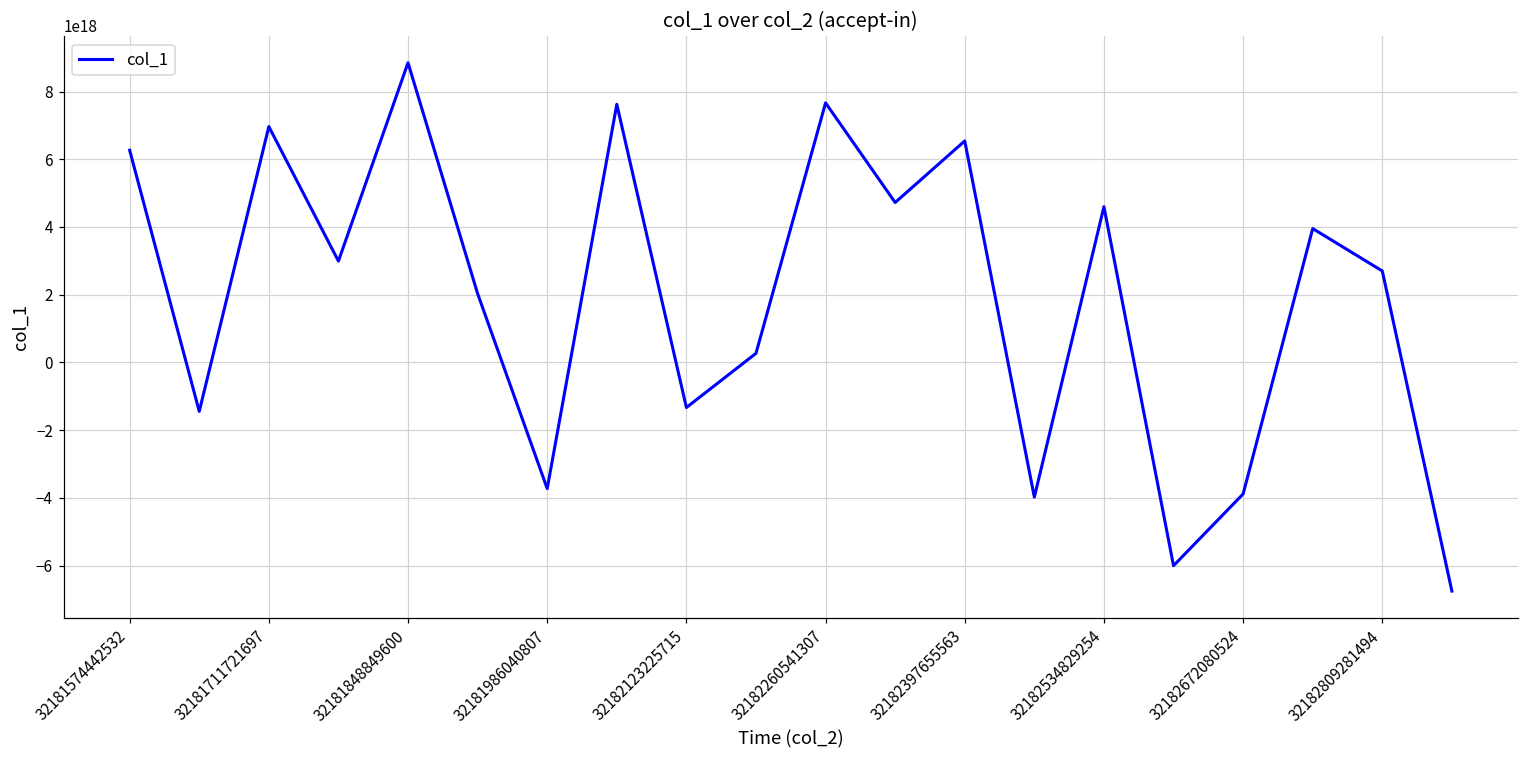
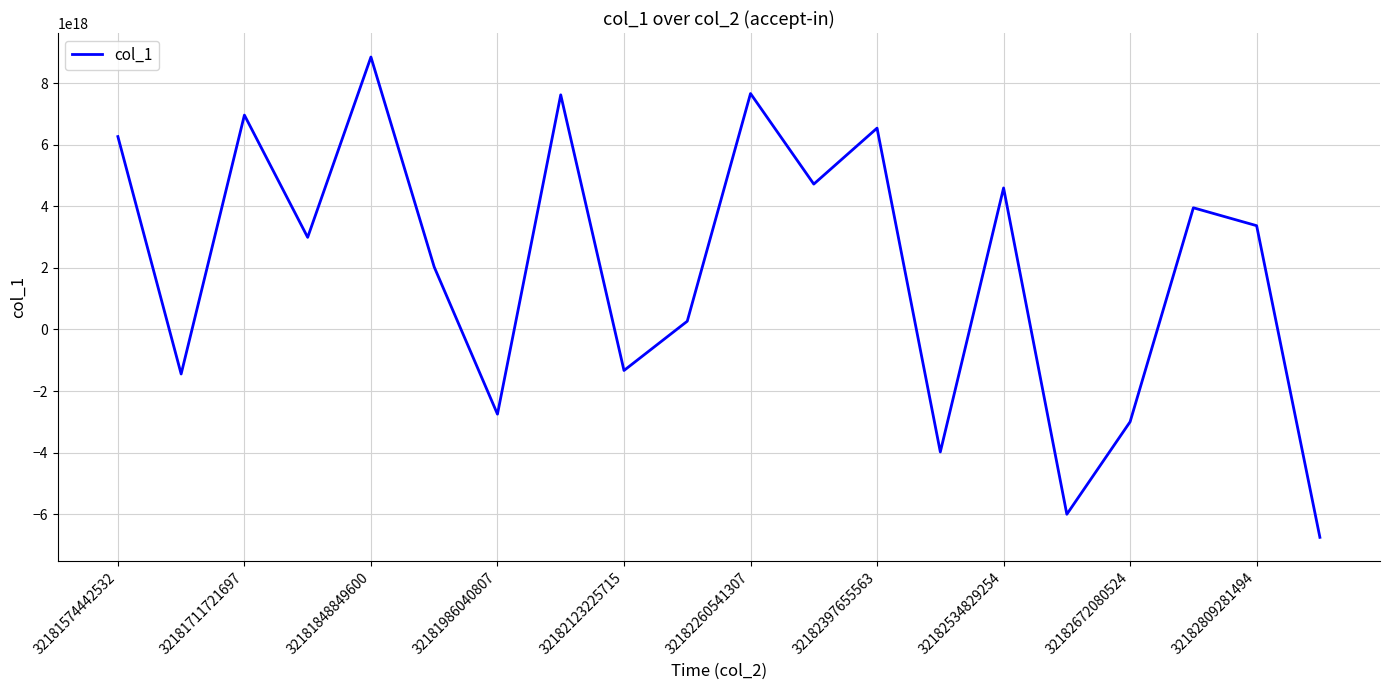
32181986040807: -3700000000000000000 -> -2800000000000000000
32182672080524: -3900000000000000000 -> -3000000000000000000
32182809281494: 2700000000000000000 -> 3400000000000000000
